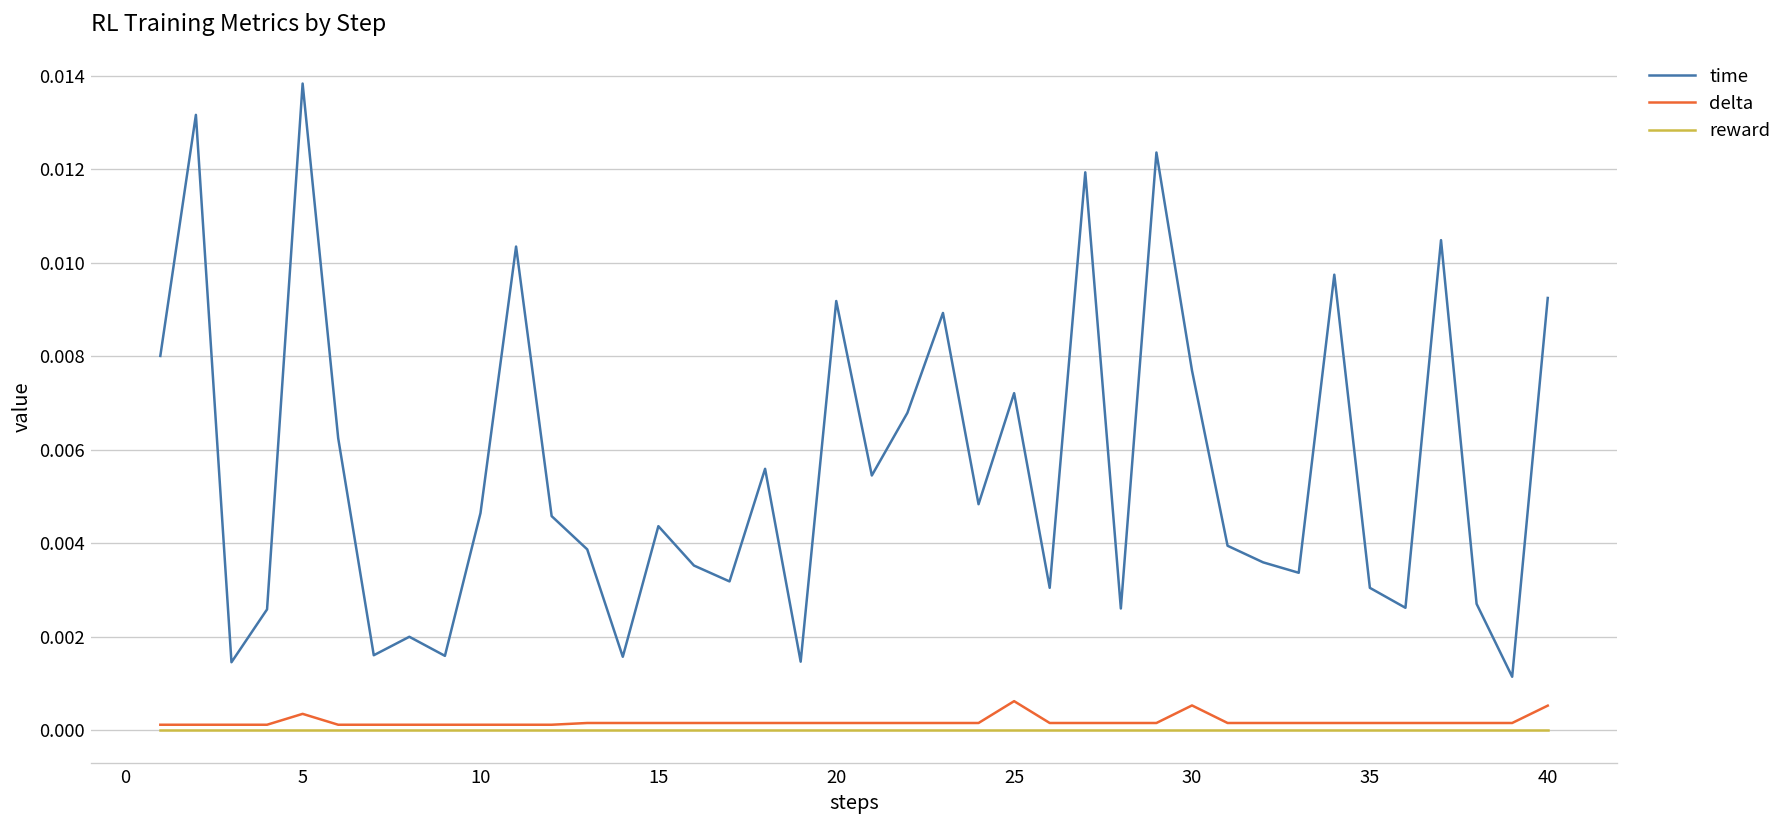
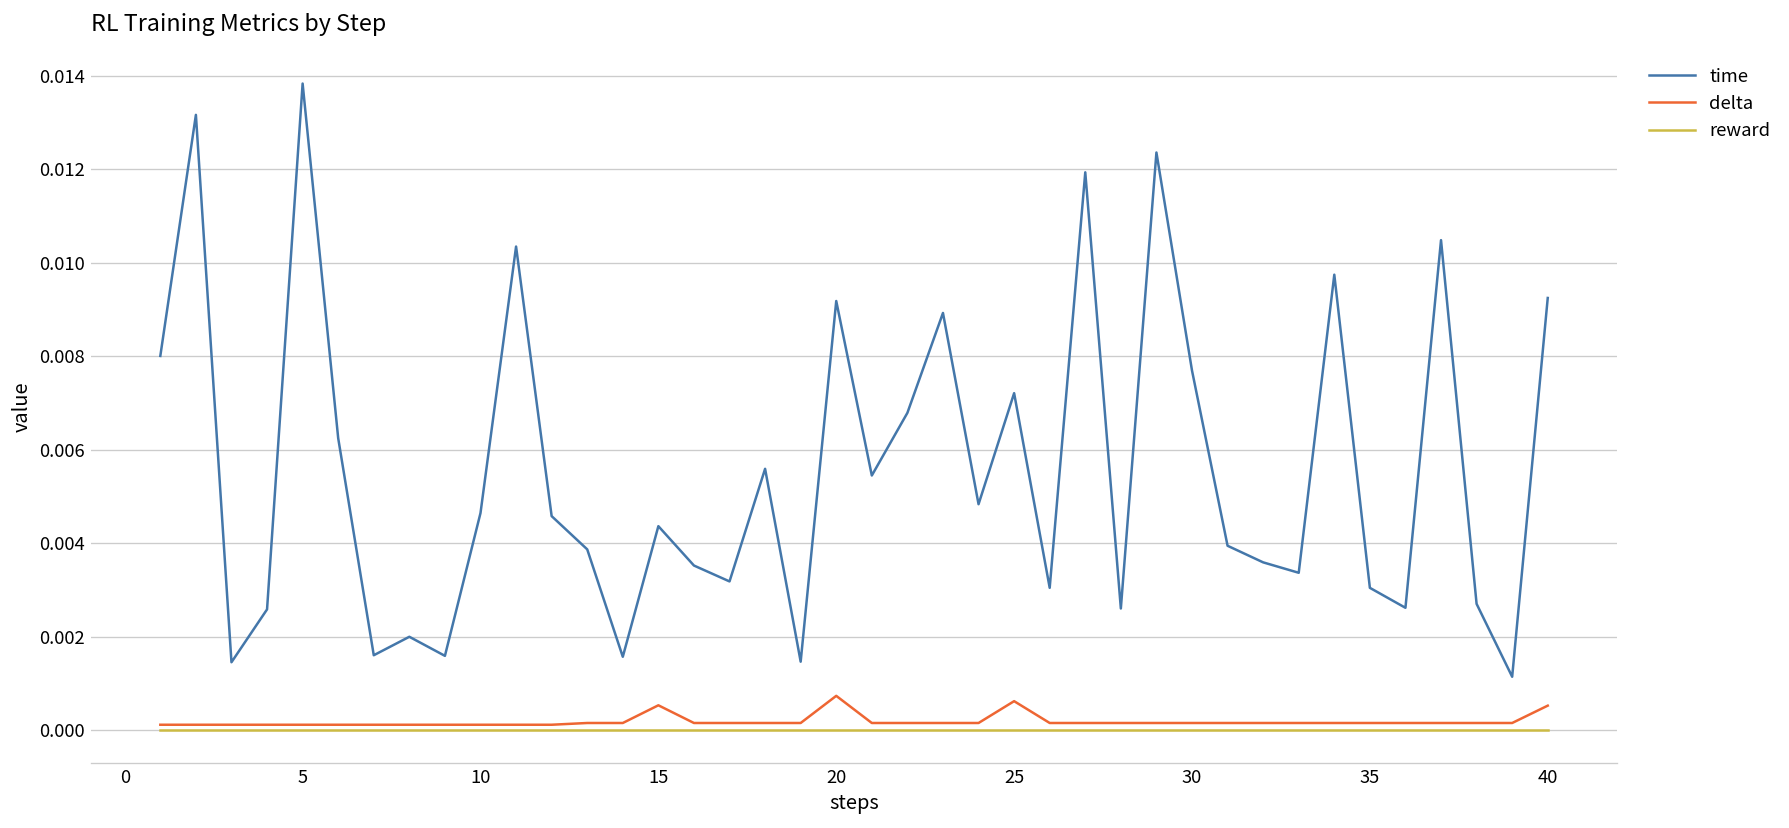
delta, 5: 0.0004 -> 0.0001
delta, 15: 0.0002 -> 0.0005
delta, 20: 0.0002 -> 0.0007
delta, 30: 0.0005 -> 0.0002
